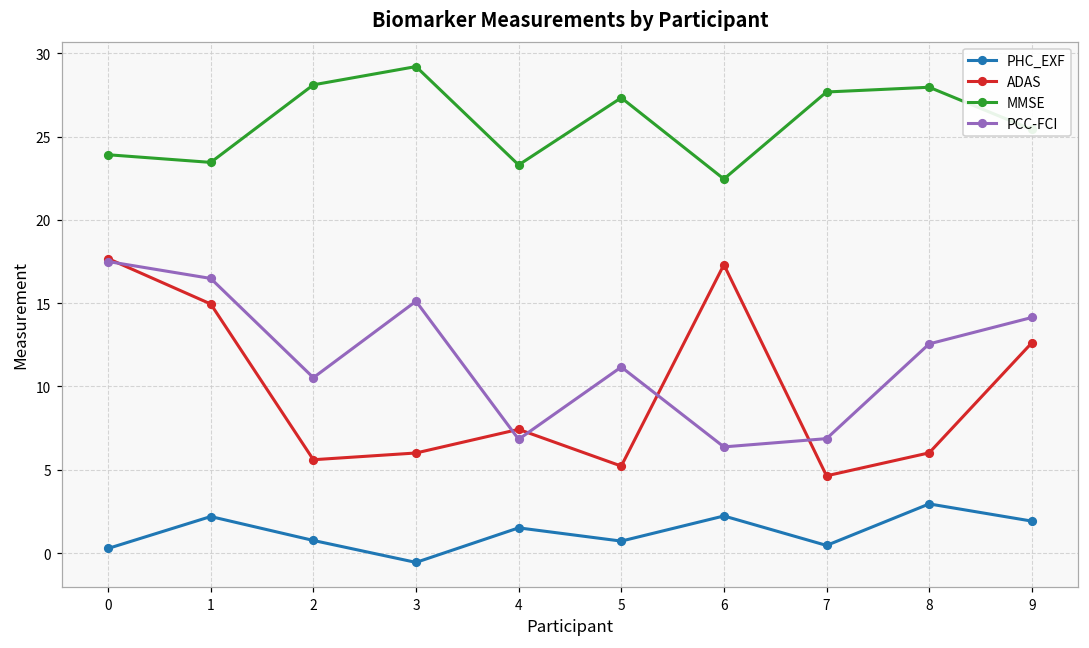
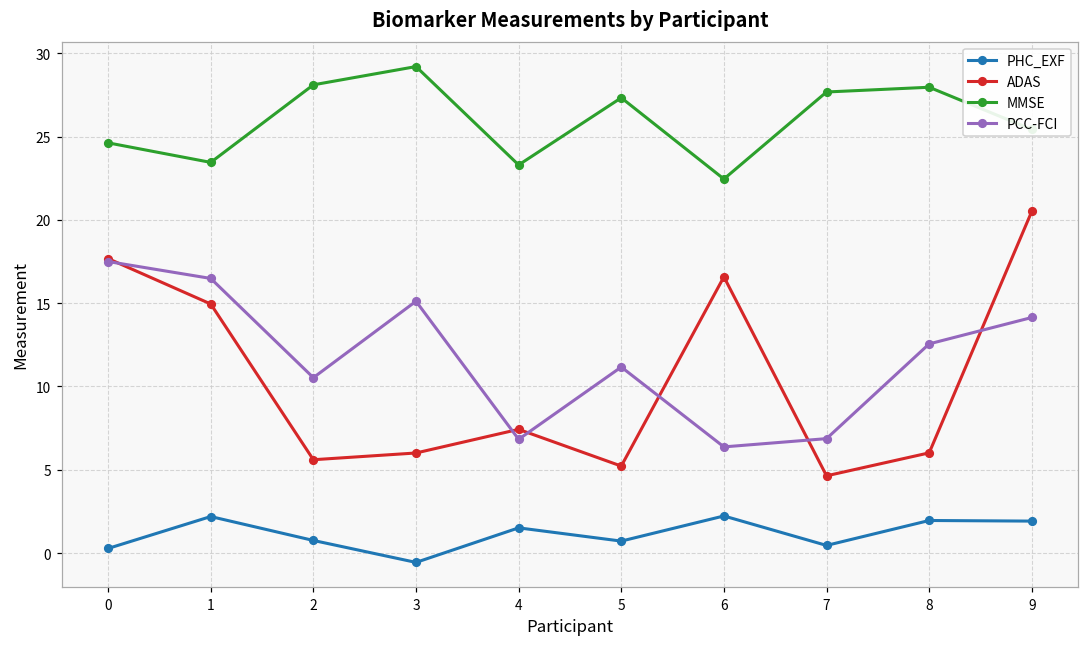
MMSE, 0: 23.9 -> 24.6
ADAS, 6: 17.3 -> 16.6
PHC_EXF, 8: 3.0 -> 2.0
ADAS, 9: 12.6 -> 20.5
